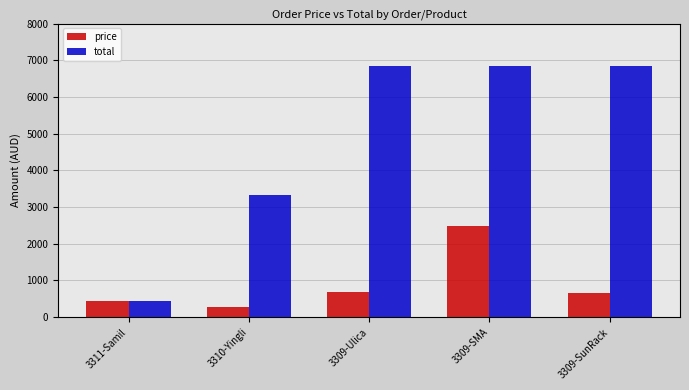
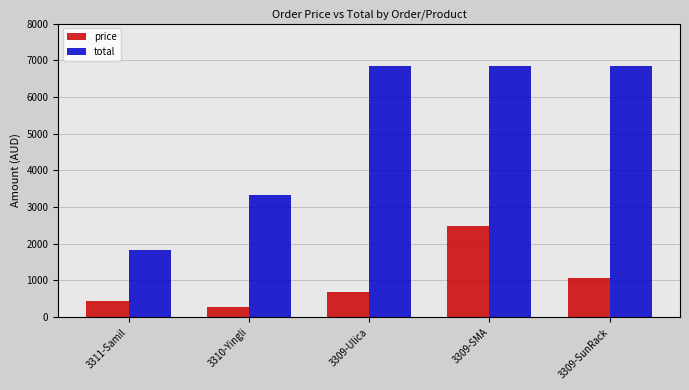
total, 3311-Samil: 400 -> 1800
price, 3309-SunRack: 700 -> 1100
